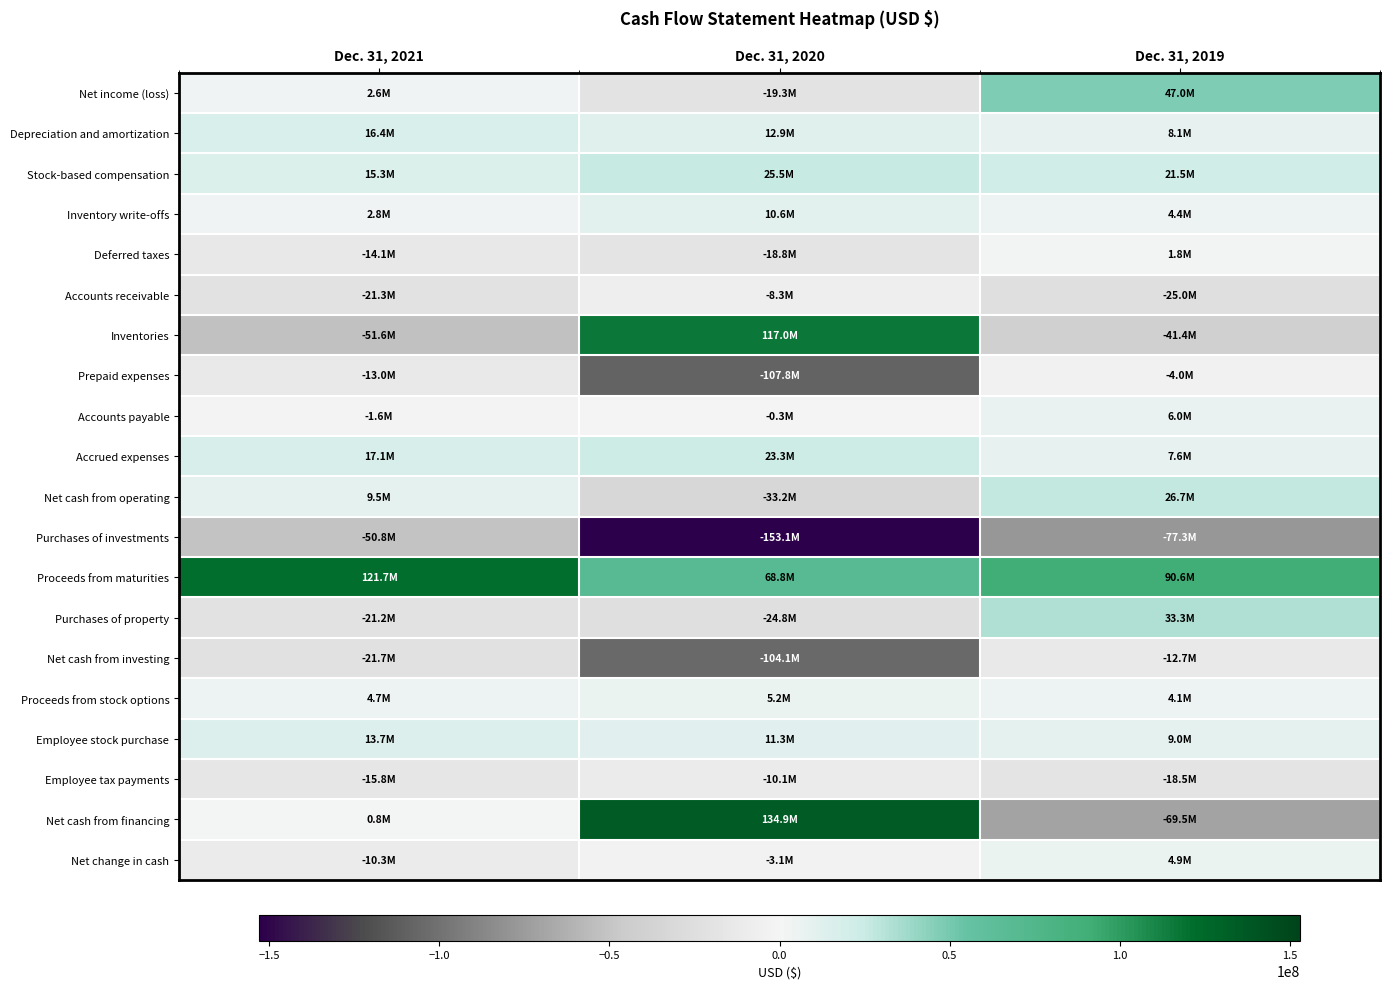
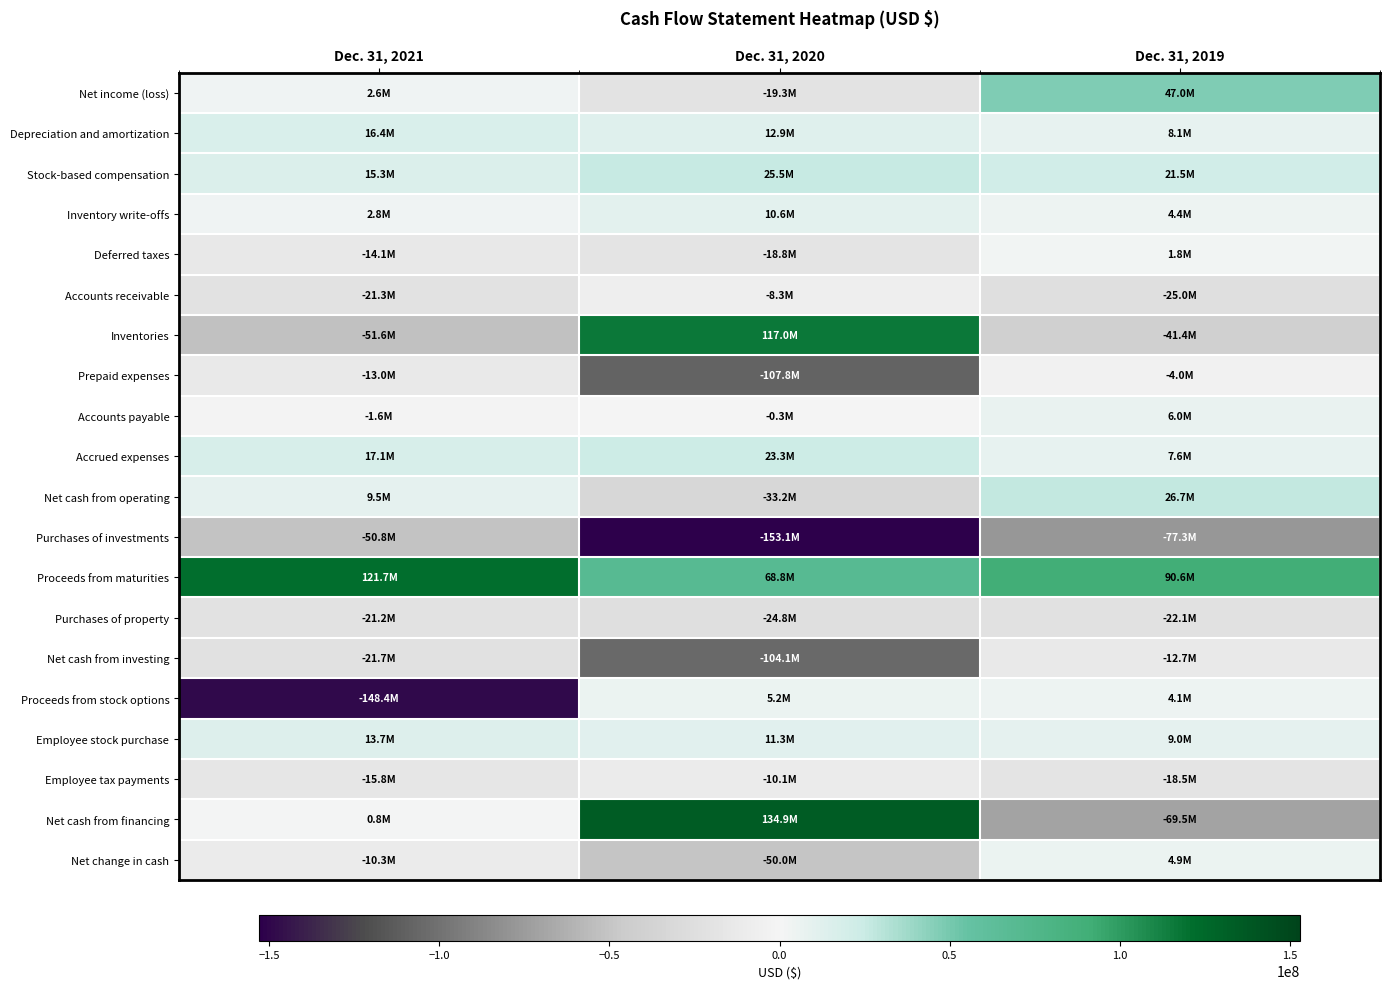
Purchases of property, Dec. 31, 2019: 33.3M -> -22.1M
Proceeds from stock options, Dec. 31, 2021: 4.7M -> -148.4M
Net change in cash, Dec. 31, 2020: -3.1M -> -50.0M
